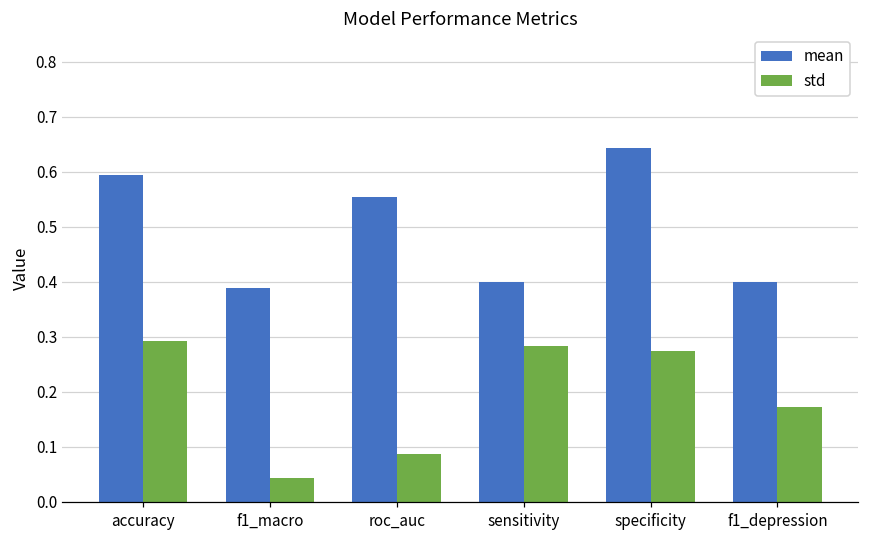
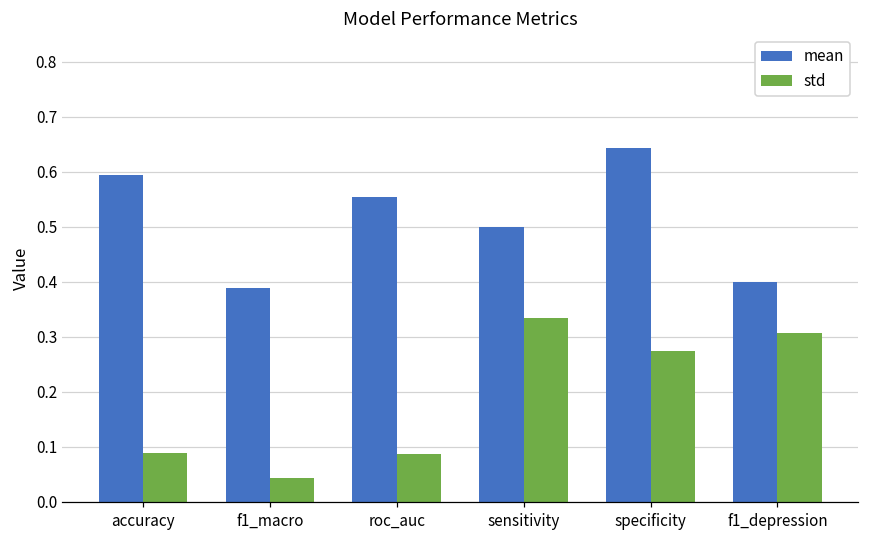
std, accuracy: 0.29 -> 0.09
mean, sensitivity: 0.4 -> 0.5
std, sensitivity: 0.28 -> 0.34
std, f1_depression: 0.17 -> 0.31
